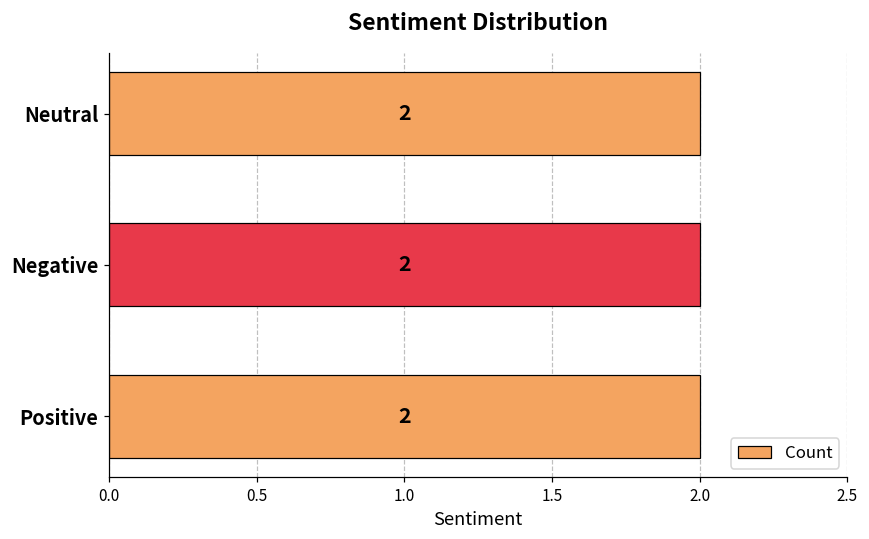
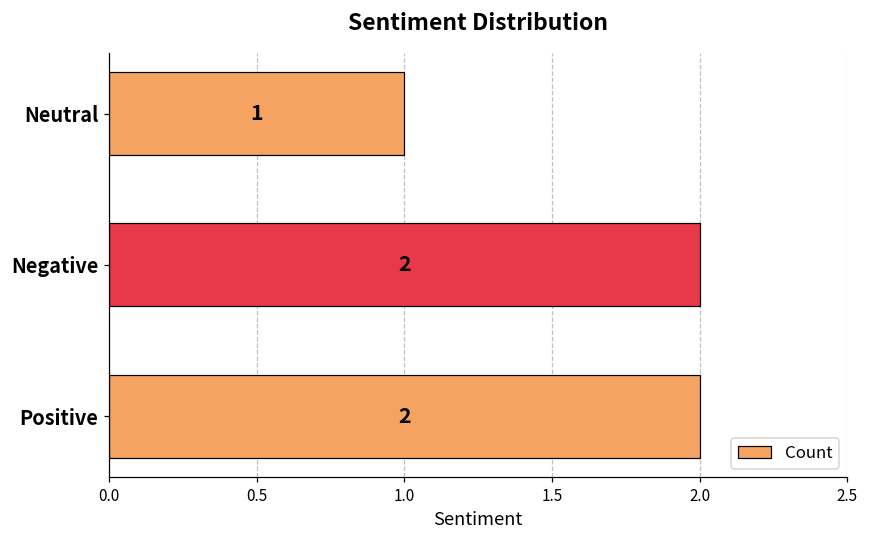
Neutral: 2 -> 1
